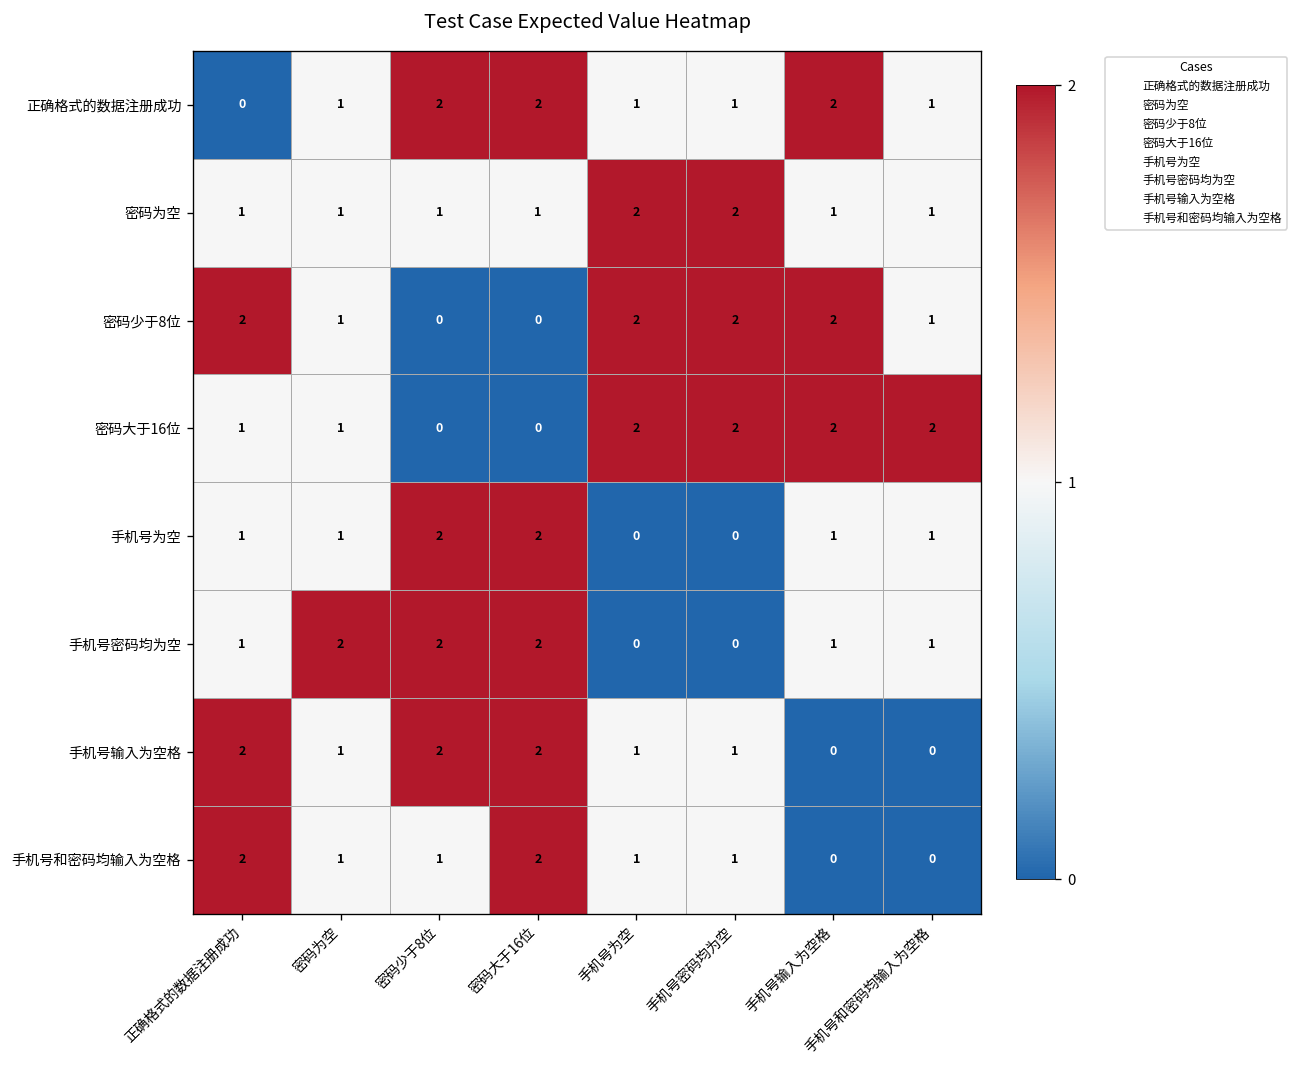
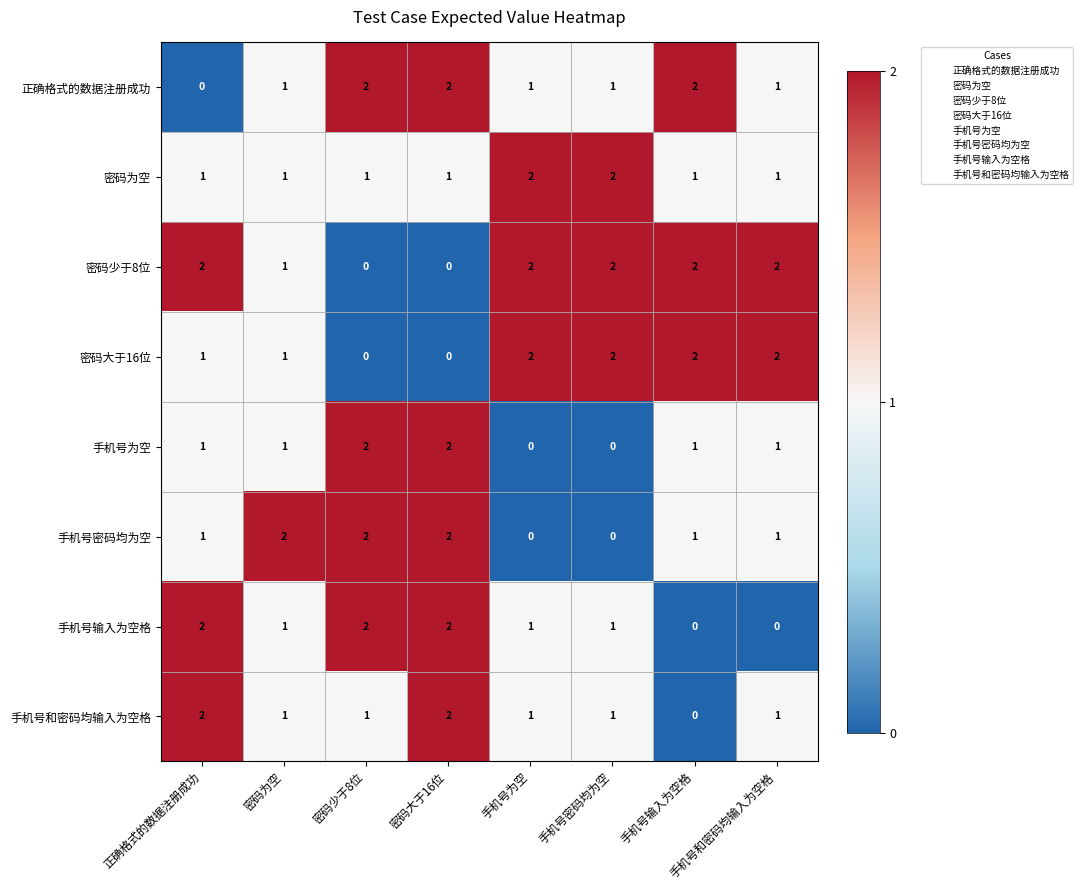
密码少于8位, 手机号和密码均输入为空格: 1 -> 2
手机号和密码均输入为空格, 手机号和密码均输入为空格: 0 -> 1
